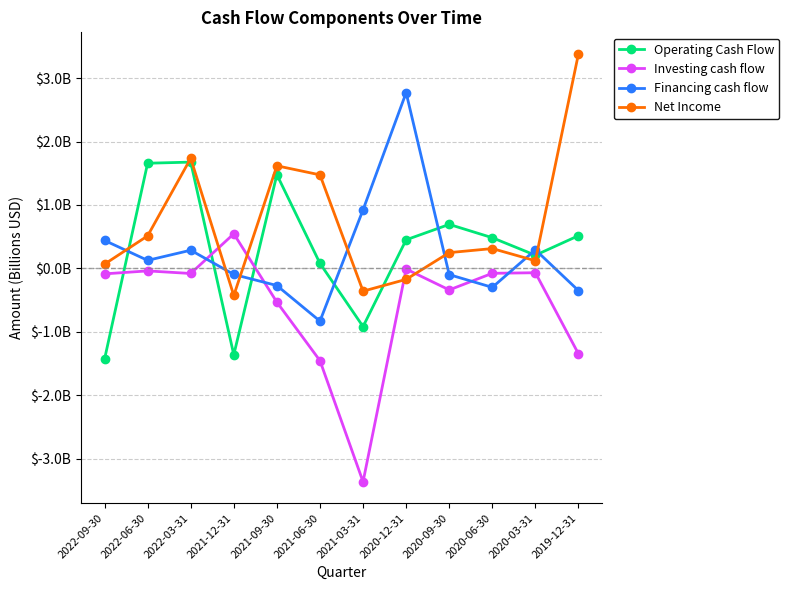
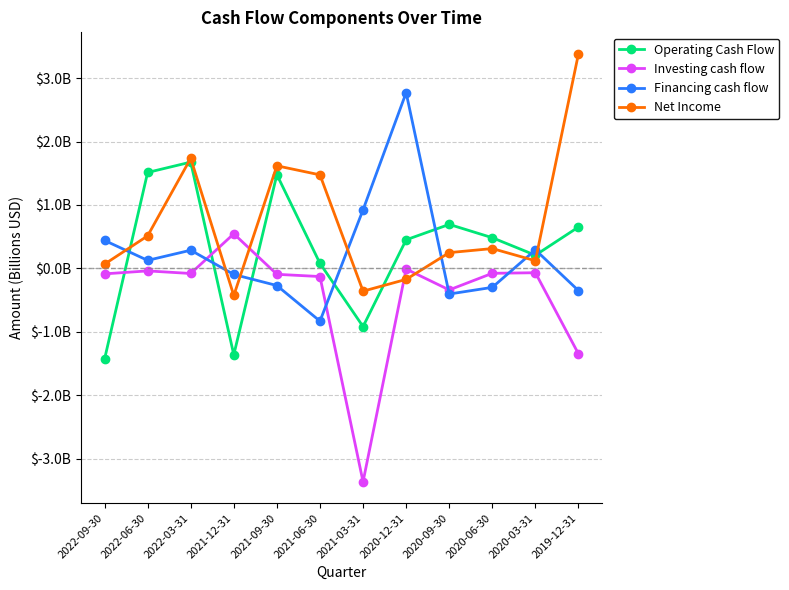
Operating Cash Flow, 2022-06-30: $1700000000 -> $1500000000
Investing cash flow, 2021-09-30: $-500000000 -> $-100000000
Investing cash flow, 2021-06-30: $-1500000000 -> $-100000000
Financing cash flow, 2020-09-30: $-100000000 -> $-400000000
Operating Cash Flow, 2019-12-31: $500000000 -> $700000000
